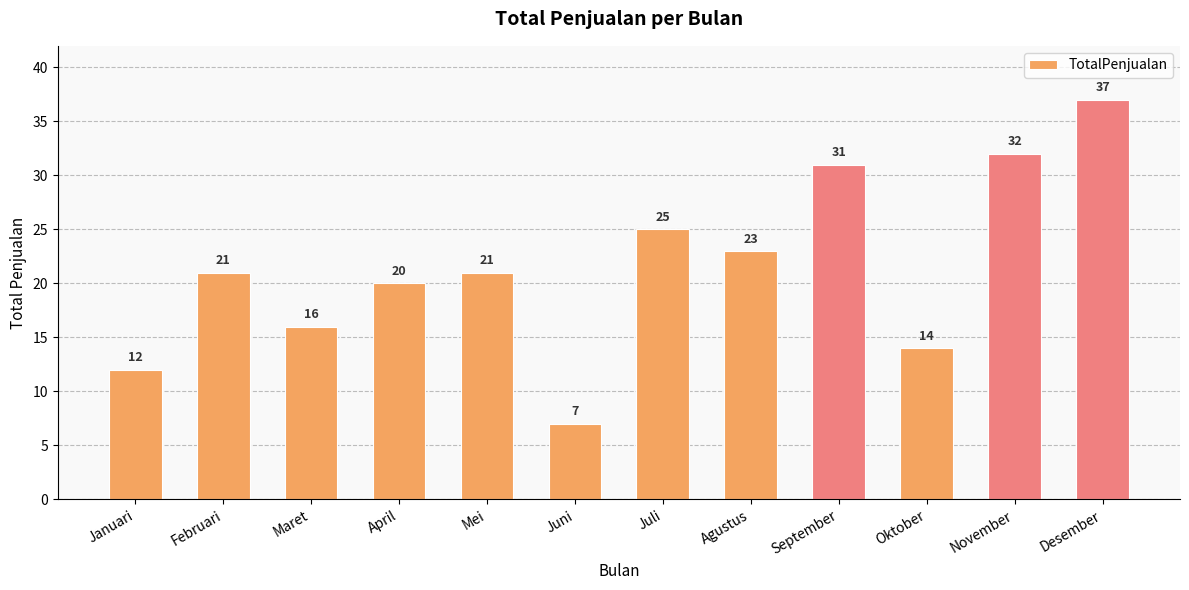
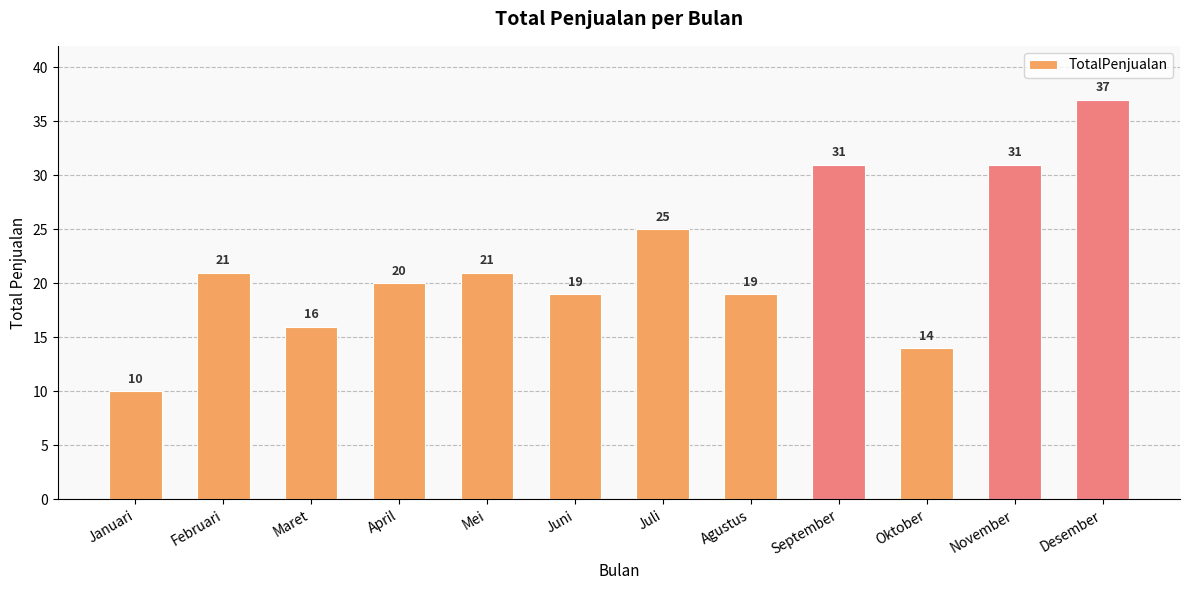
Januari: 12 -> 10
Juni: 7 -> 19
Agustus: 23 -> 19
November: 32 -> 31
